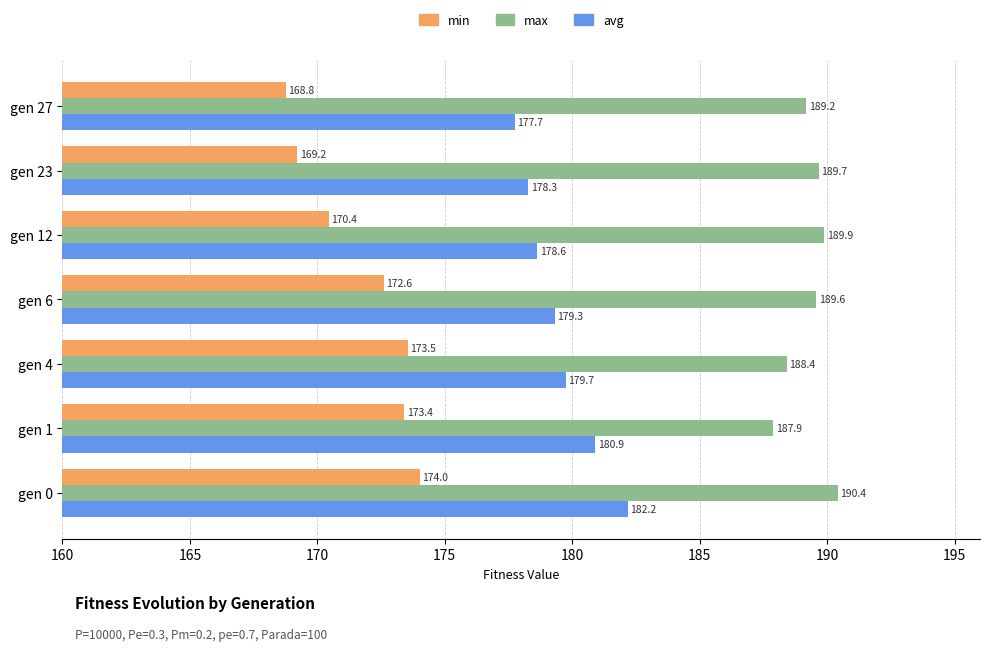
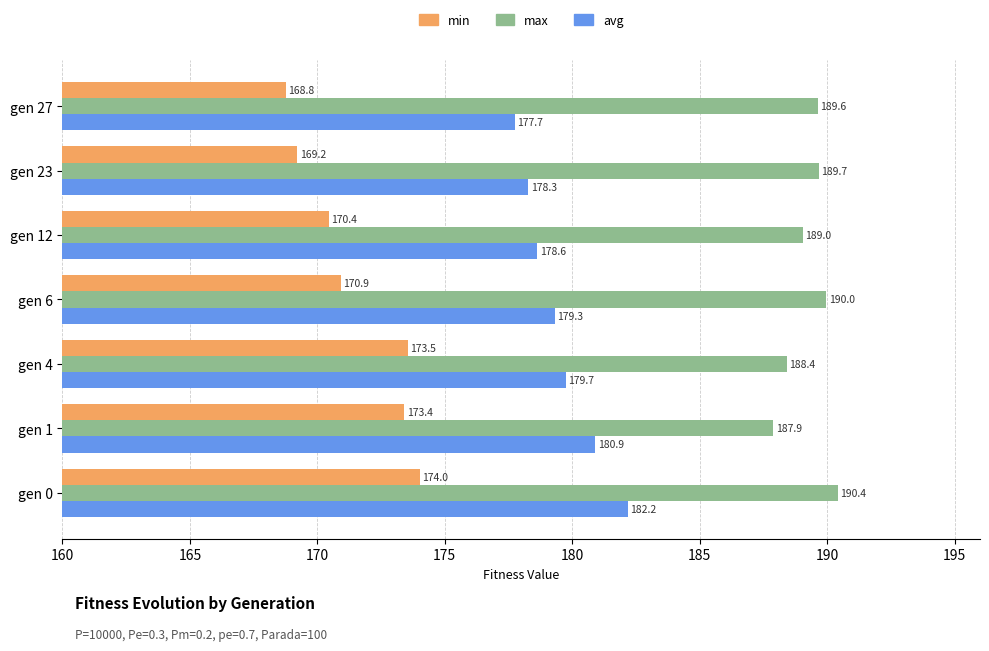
max, gen 27: 189.2 -> 189.6
max, gen 12: 189.9 -> 189.0
min, gen 6: 172.6 -> 170.9
max, gen 6: 189.6 -> 190.0
